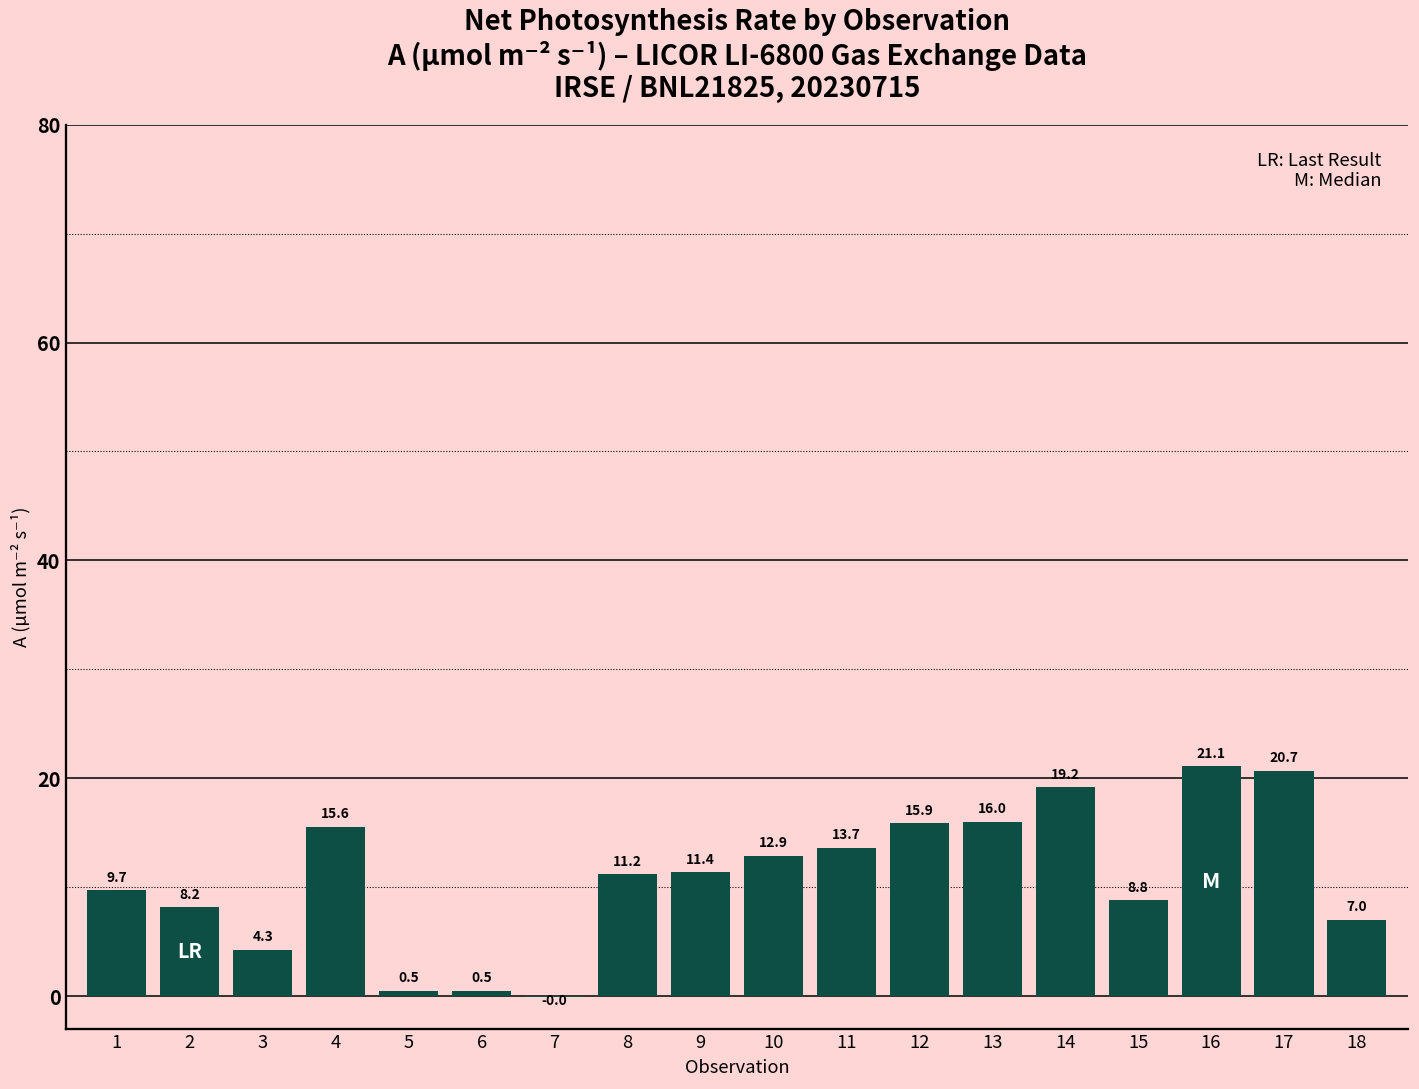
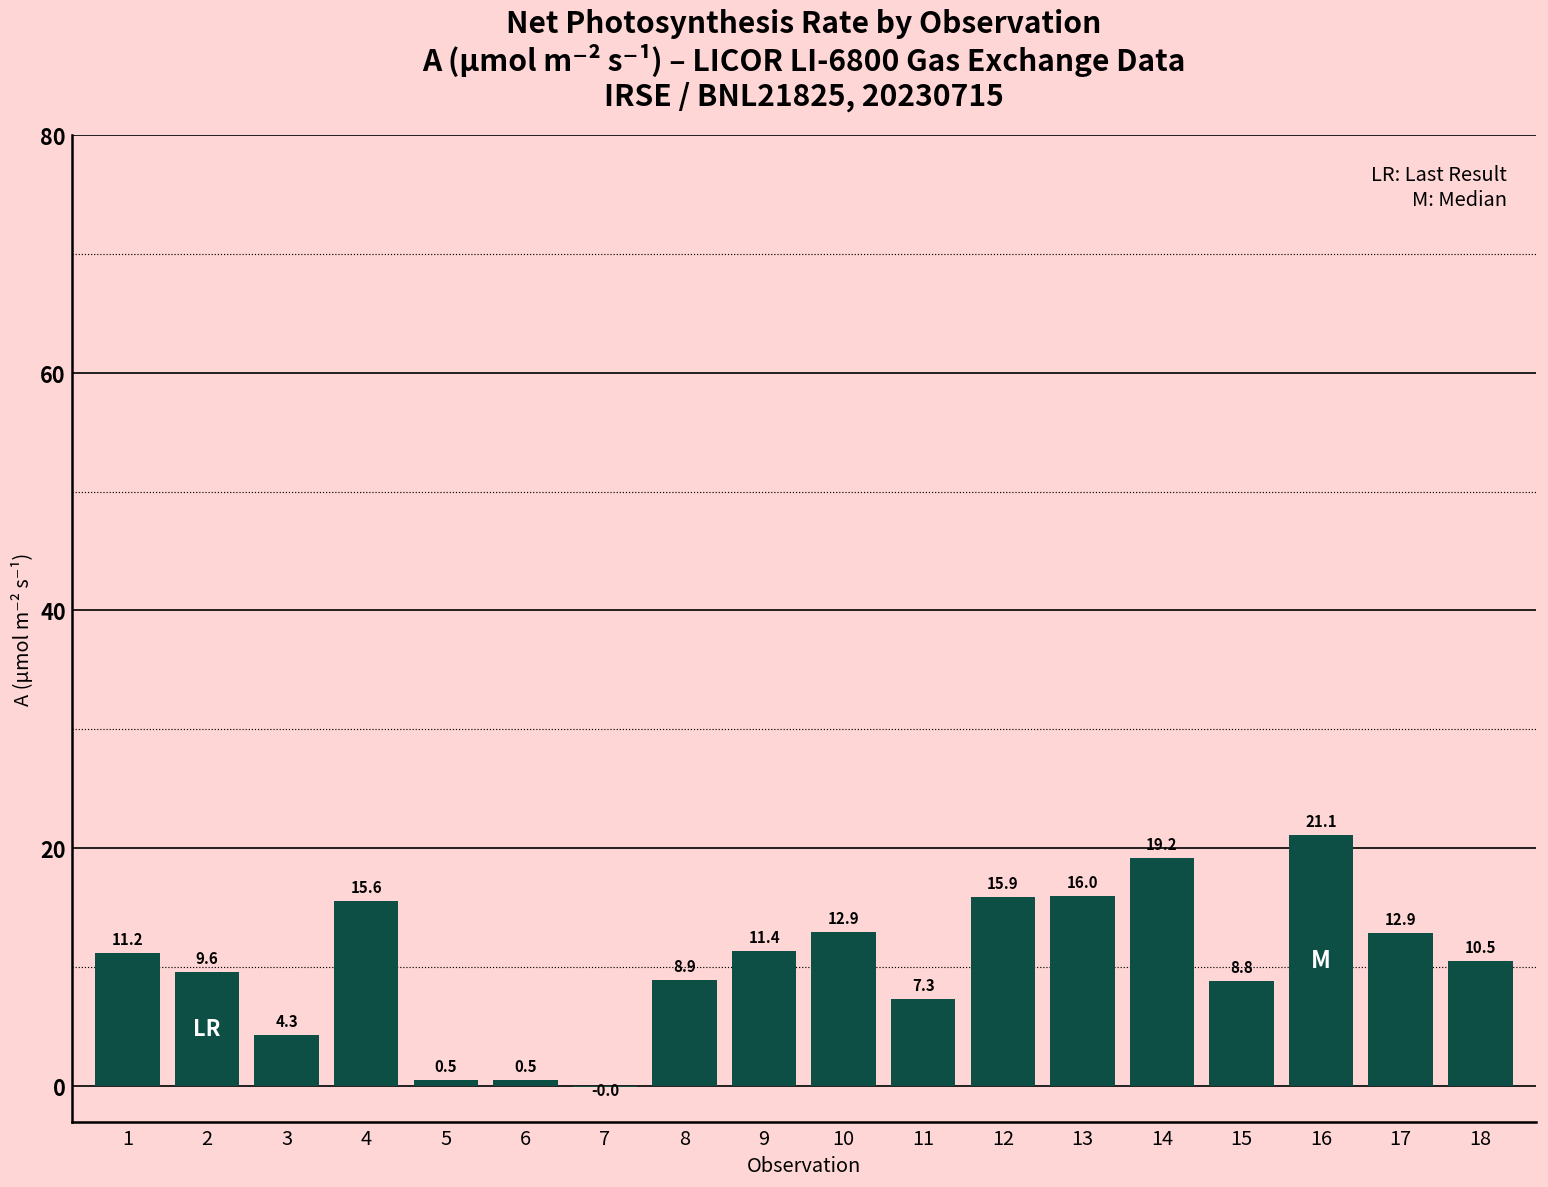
1: 9.7 -> 11.2
2: 8.2 -> 9.6
8: 11.2 -> 8.9
11: 13.7 -> 7.3
17: 20.7 -> 12.9
18: 7.0 -> 10.5
